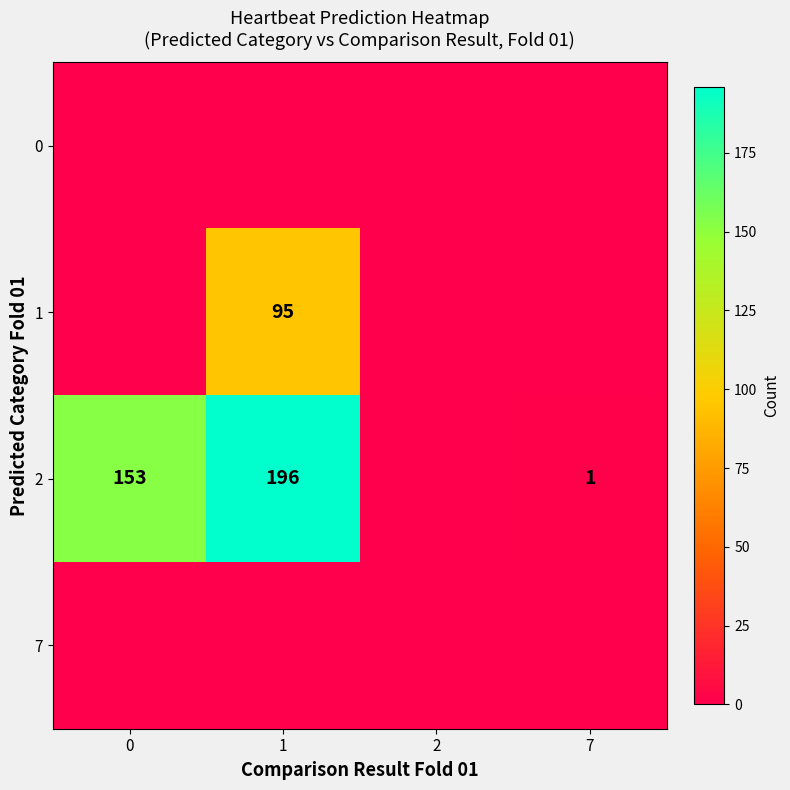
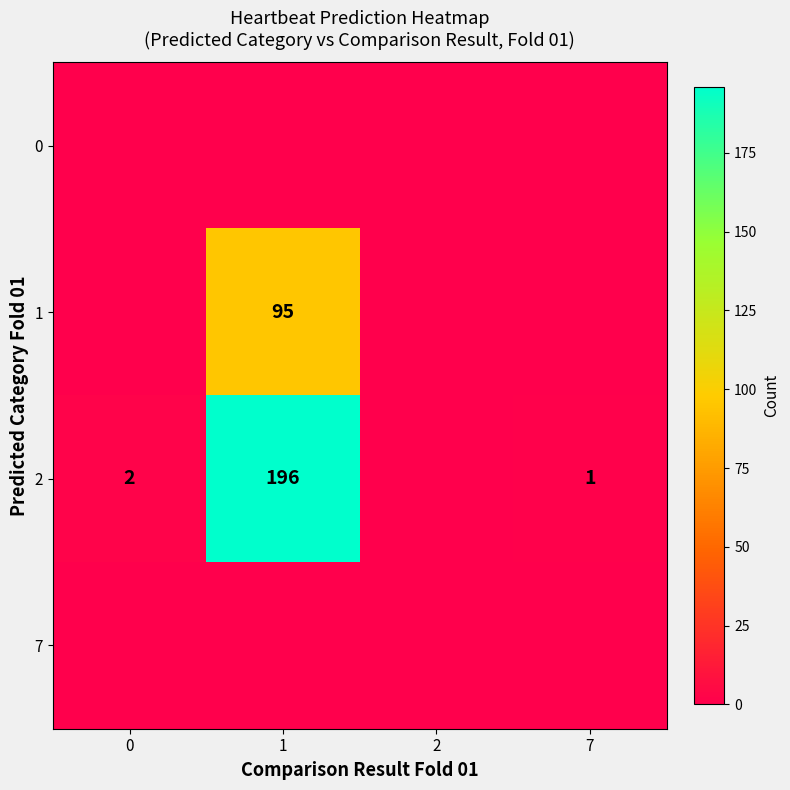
2, 0: 153 -> 2
